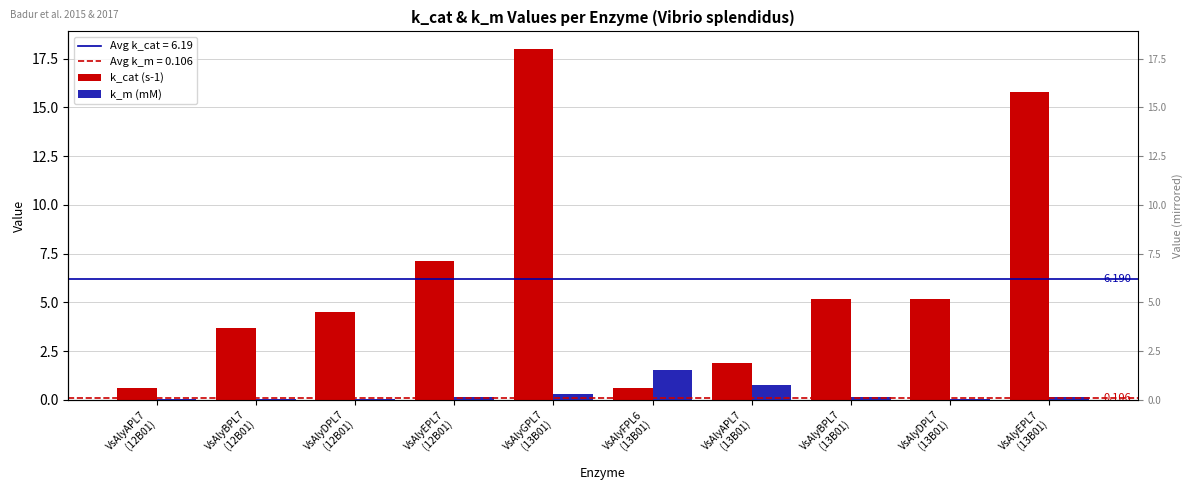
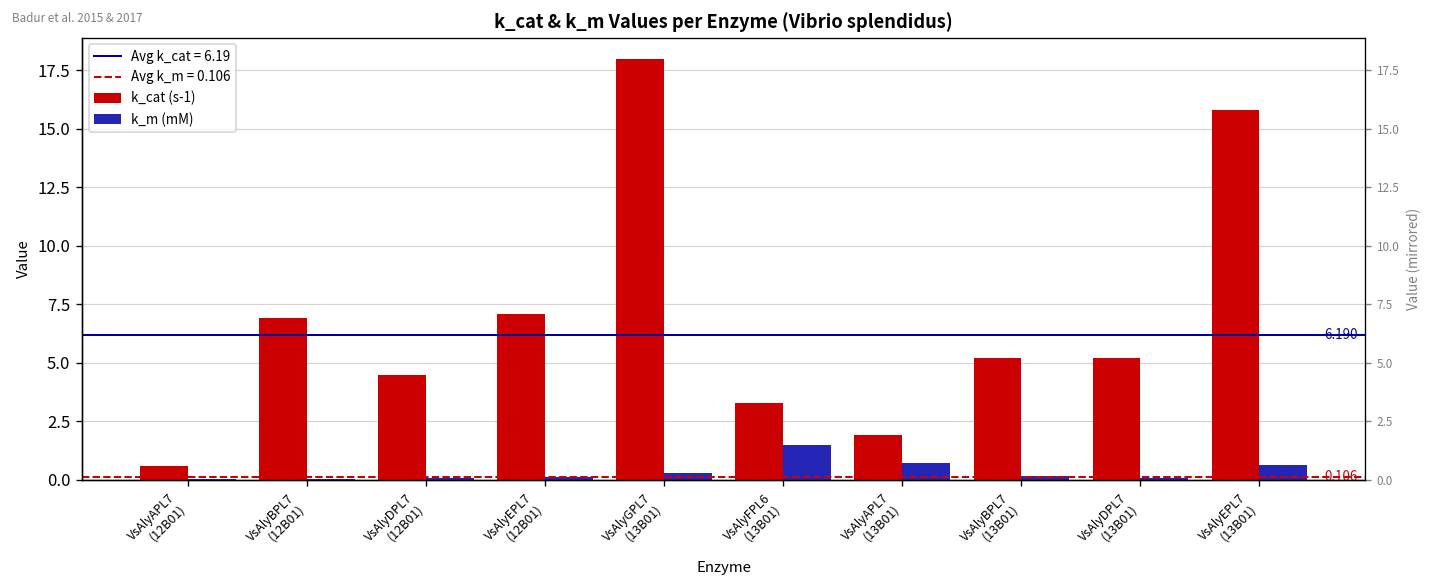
k_cat (s-1), VsAlyBPL7 (12B01): 3.7 -> 6.9
k_cat (s-1), VsAlyFPL6 (13B01): 0.6 -> 3.3
k_m (mM), VsAlyEPL7 (13B01): 0.2 -> 0.6
